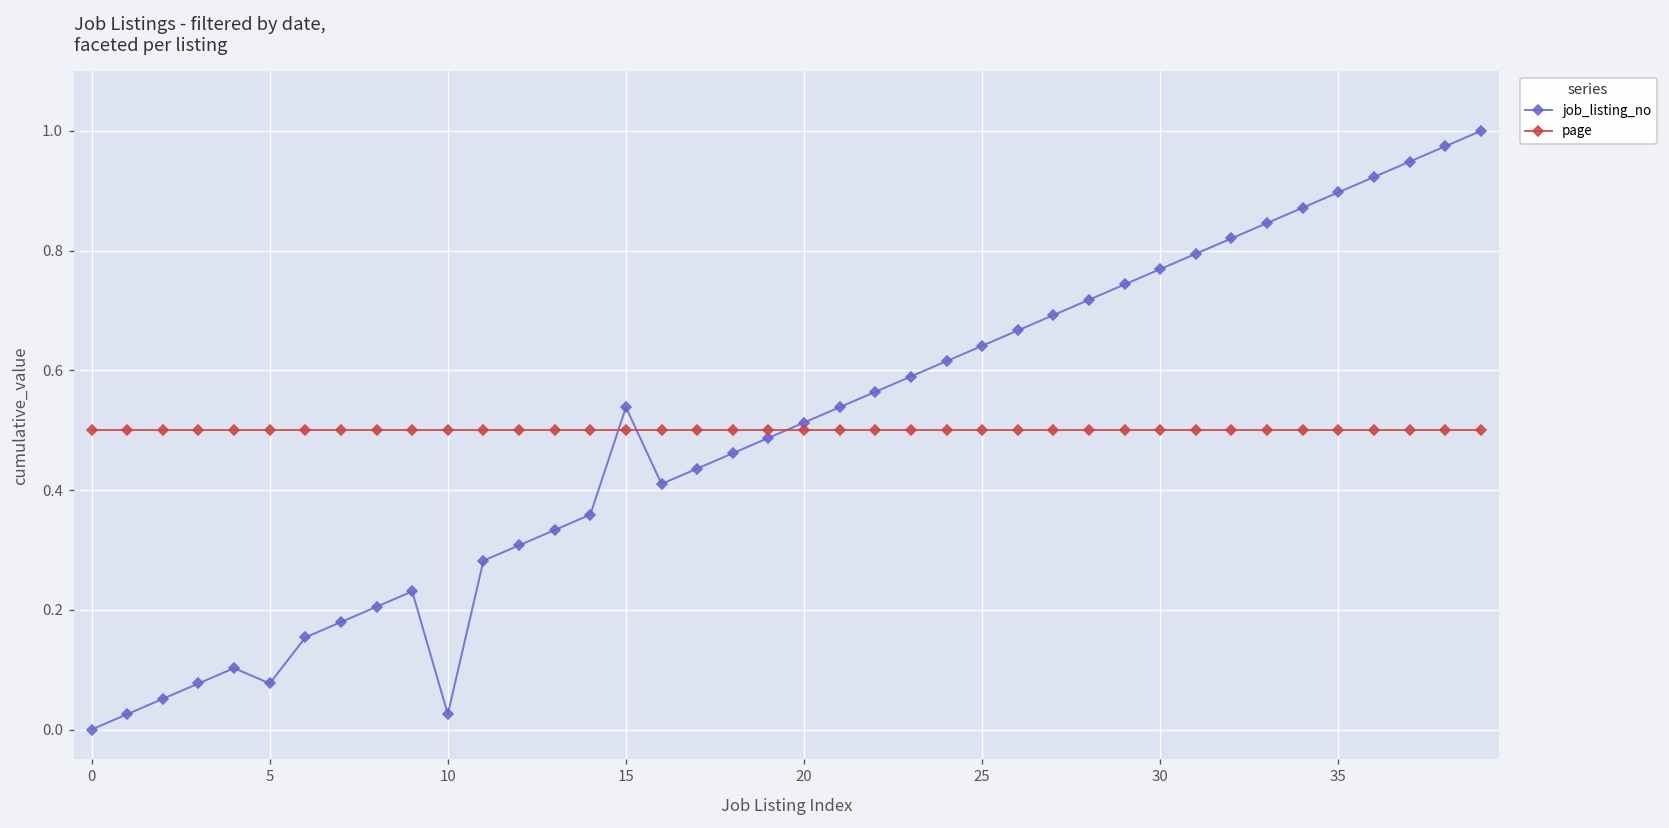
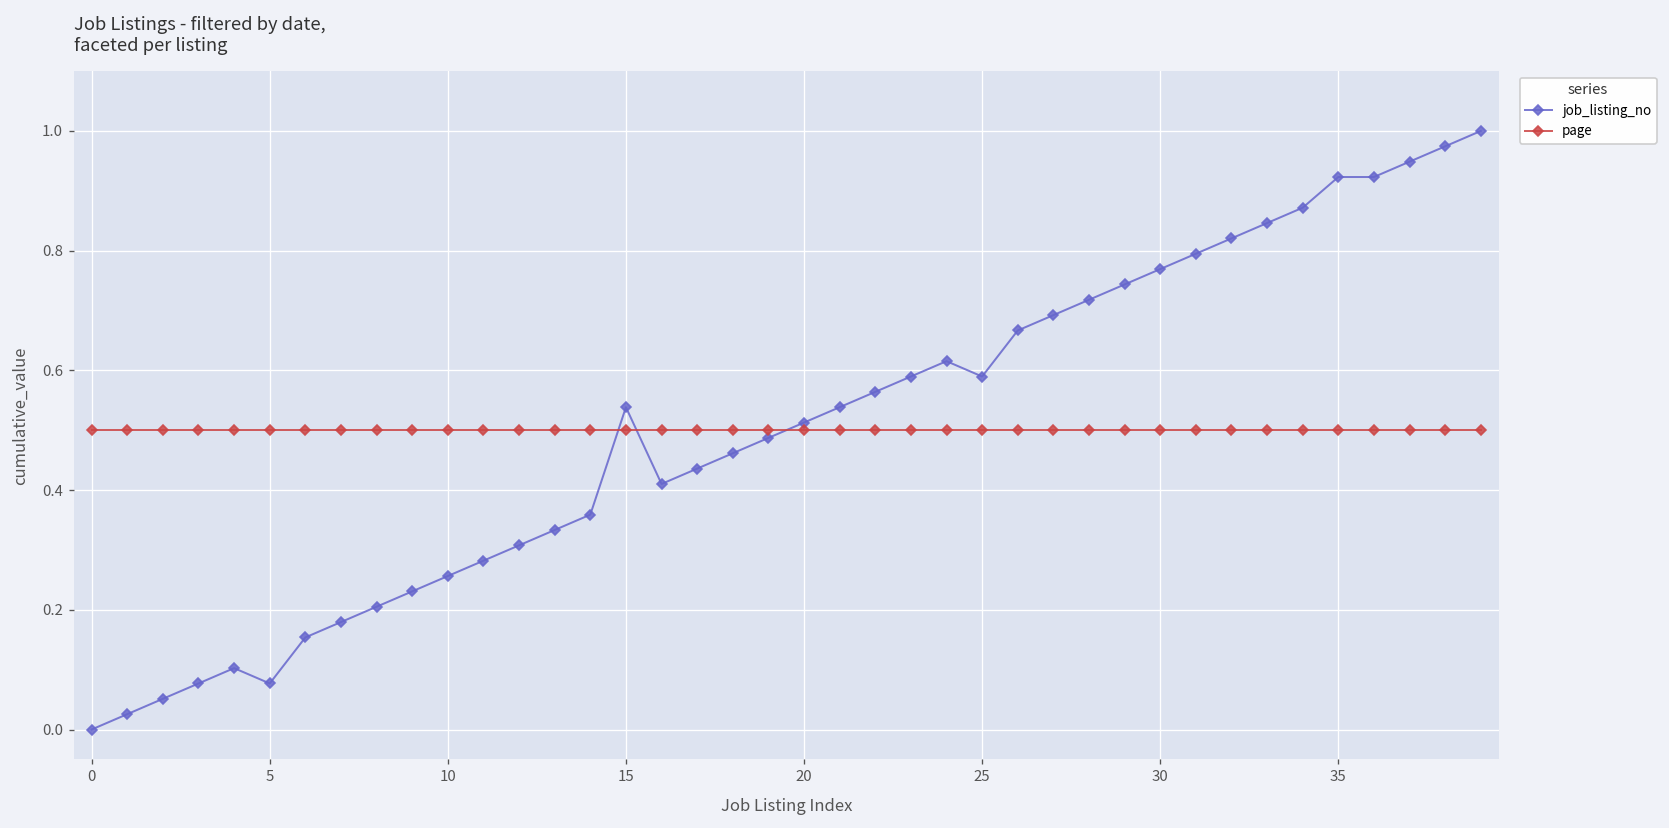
job_listing_no, 10: 0.03 -> 0.26
job_listing_no, 25: 0.64 -> 0.59
job_listing_no, 35: 0.90 -> 0.92
